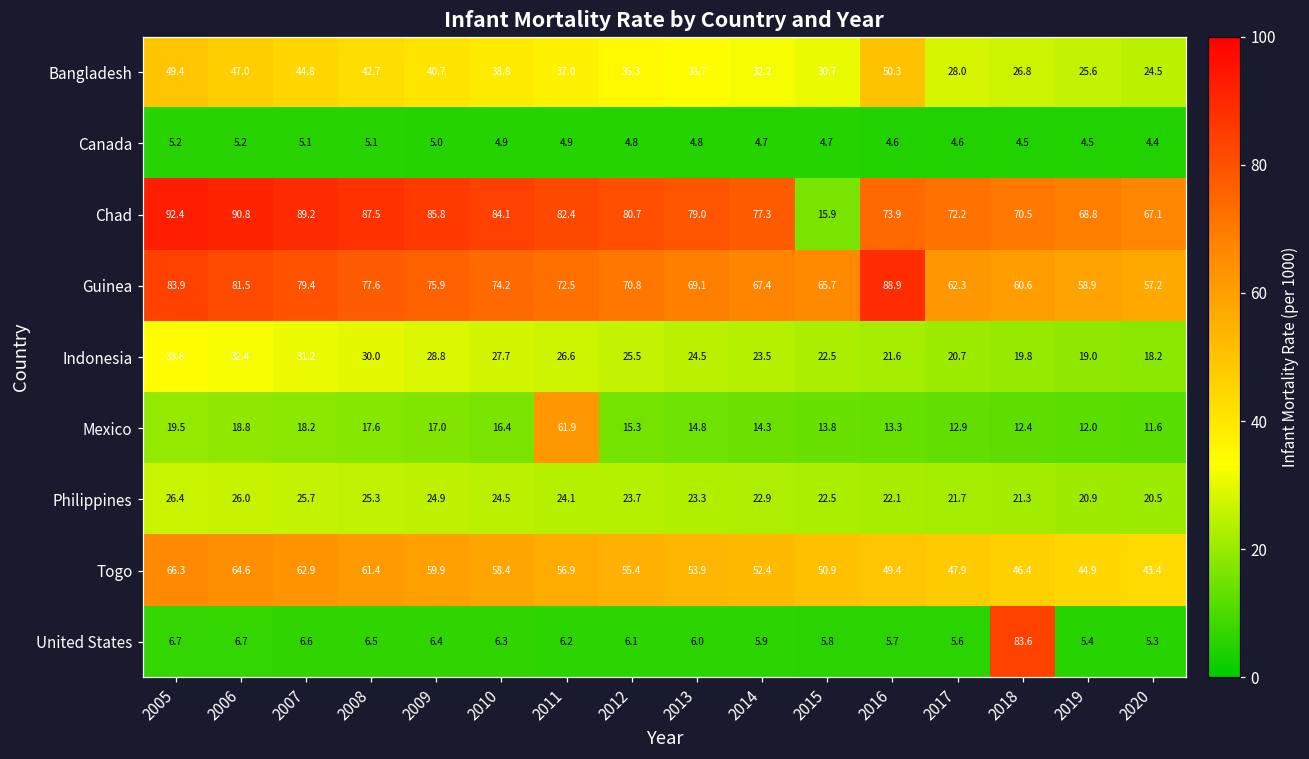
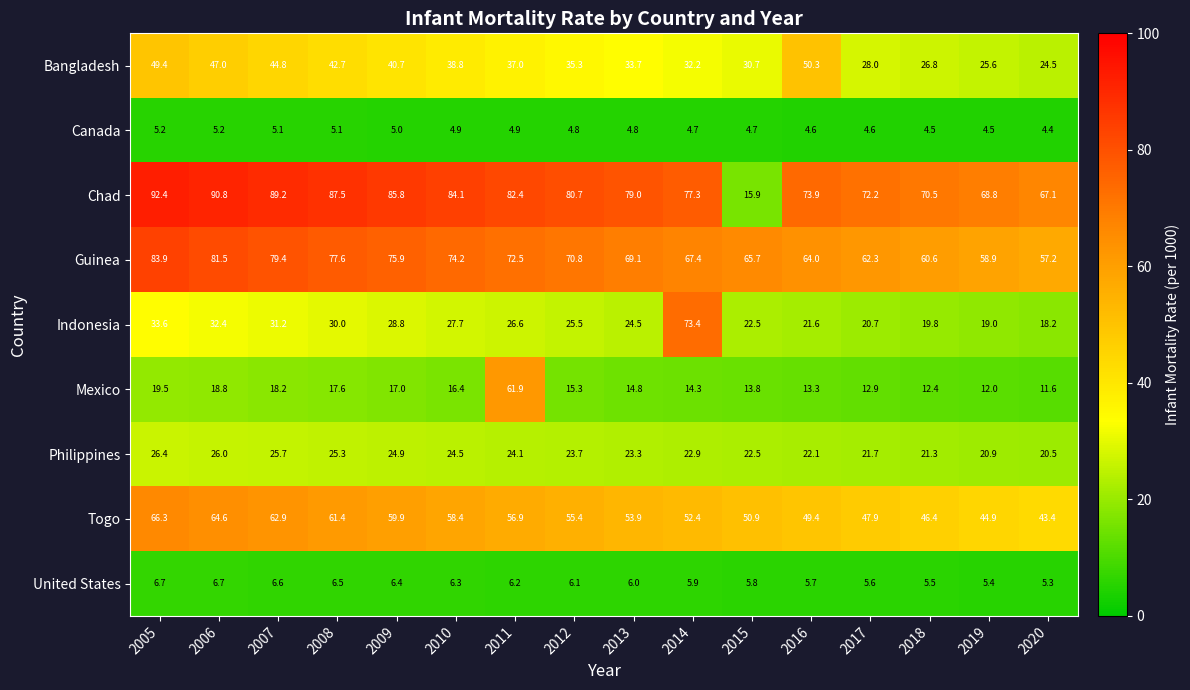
Guinea, 2016: 88.9 -> 64.0
Indonesia, 2014: 23.5 -> 73.4
United States, 2018: 83.6 -> 5.5
